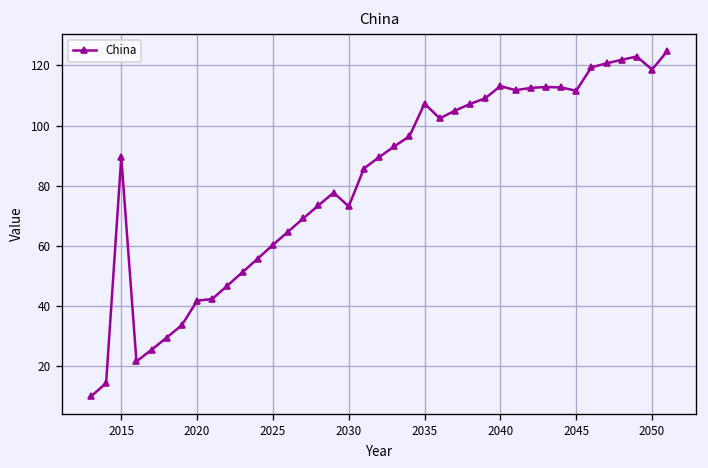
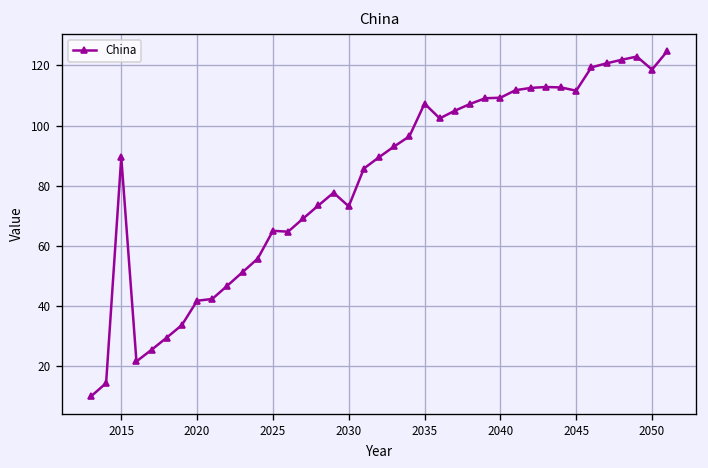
2025: 60 -> 65
2040: 113 -> 109
